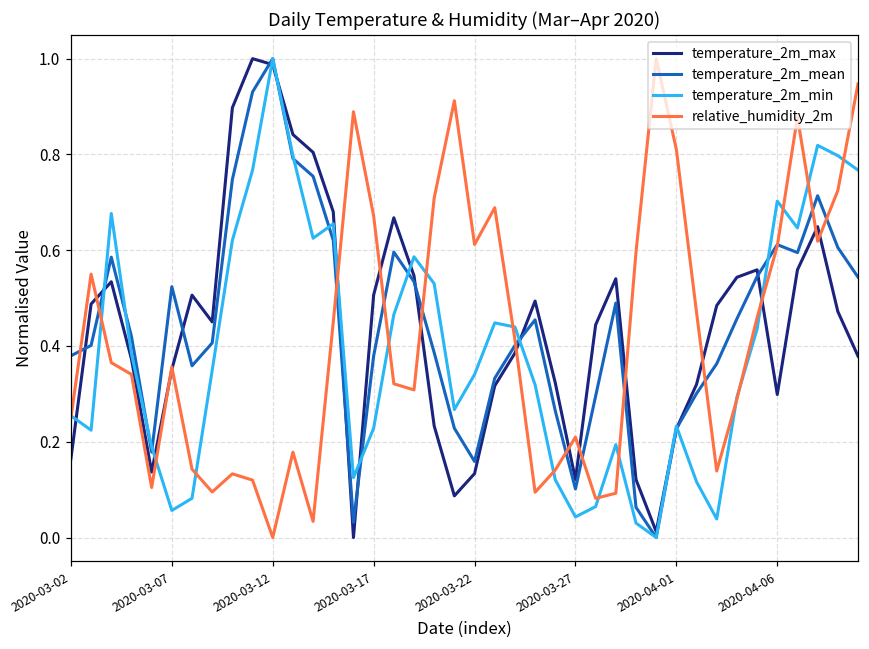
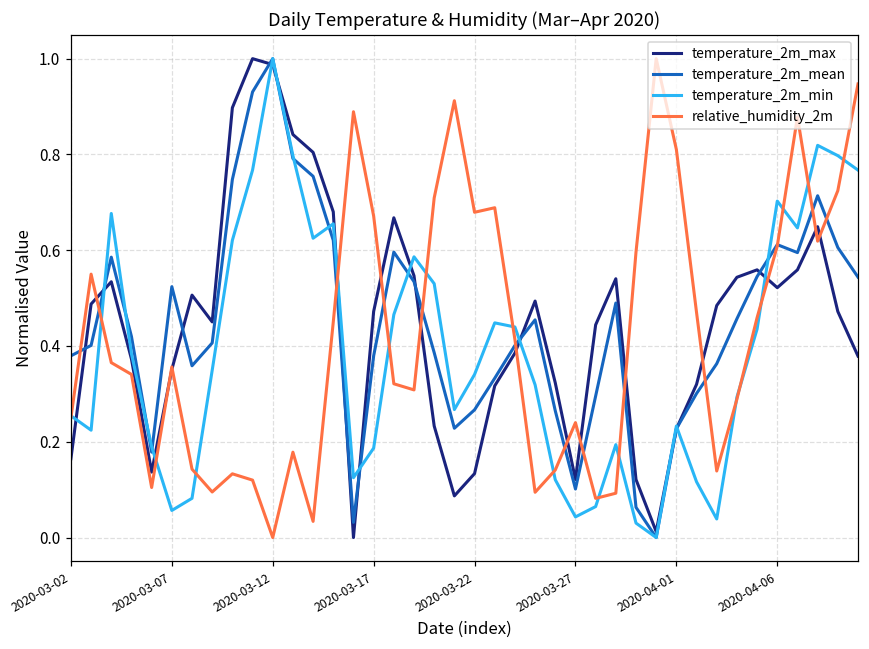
temperature_2m_max, 2020-03-17: 0.51 -> 0.47
temperature_2m_min, 2020-03-17: 0.23 -> 0.19
temperature_2m_mean, 2020-03-22: 0.16 -> 0.27
relative_humidity_2m, 2020-03-22: 0.61 -> 0.68
relative_humidity_2m, 2020-03-27: 0.21 -> 0.24
temperature_2m_max, 2020-04-06: 0.30 -> 0.52
